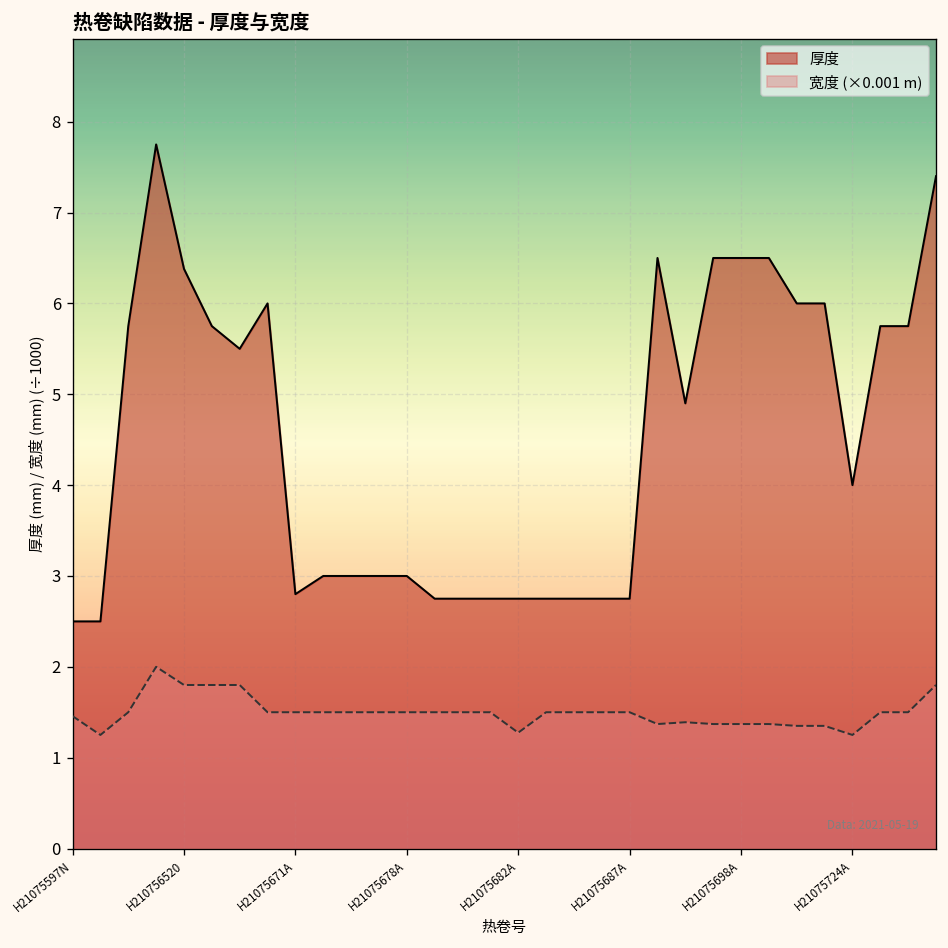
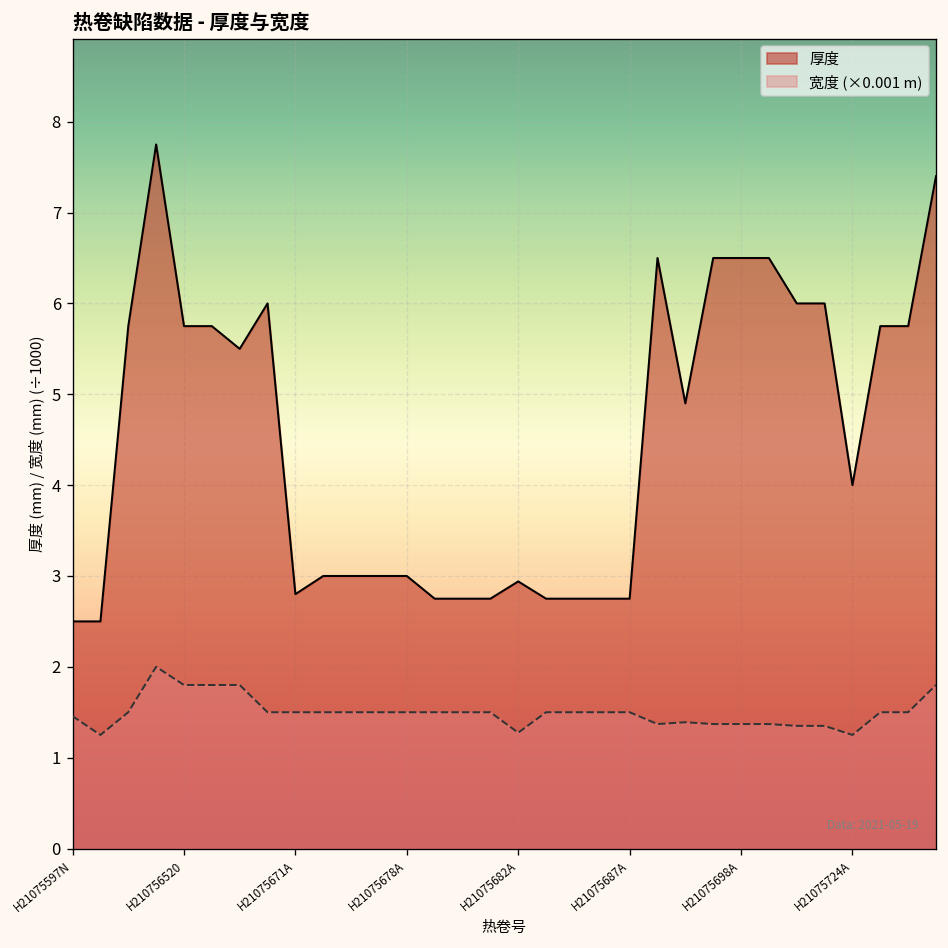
厚度, H210756520: 6.4 -> 5.8
厚度, H21075682A: 2.8 -> 2.9
